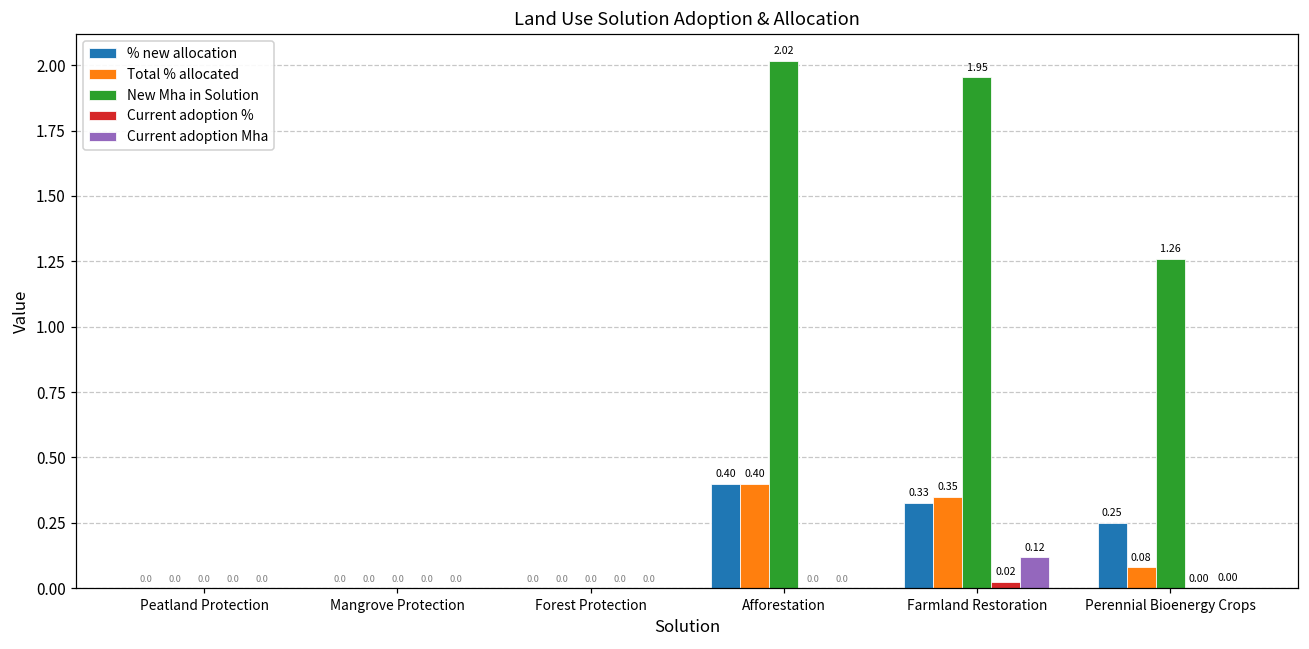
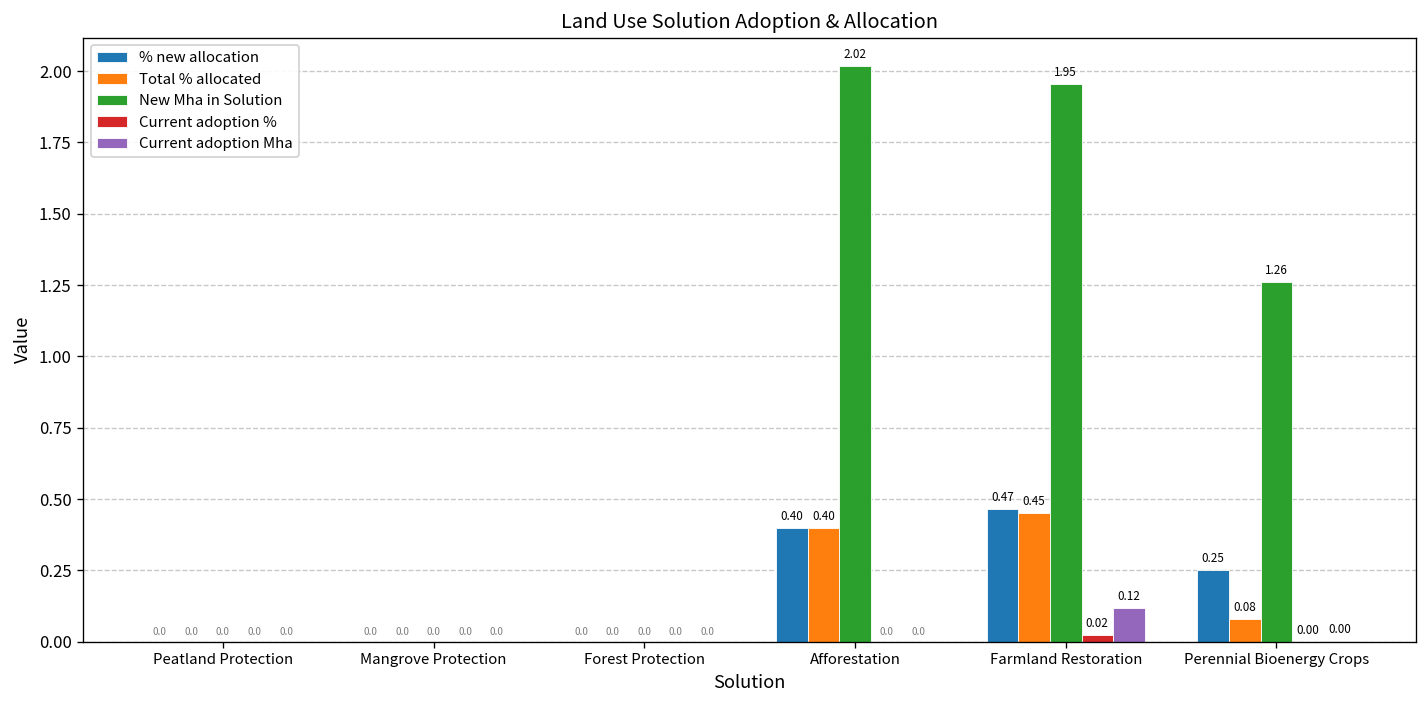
% new allocation, Farmland Restoration: 0.33 -> 0.47
Total % allocated, Farmland Restoration: 0.35 -> 0.45
